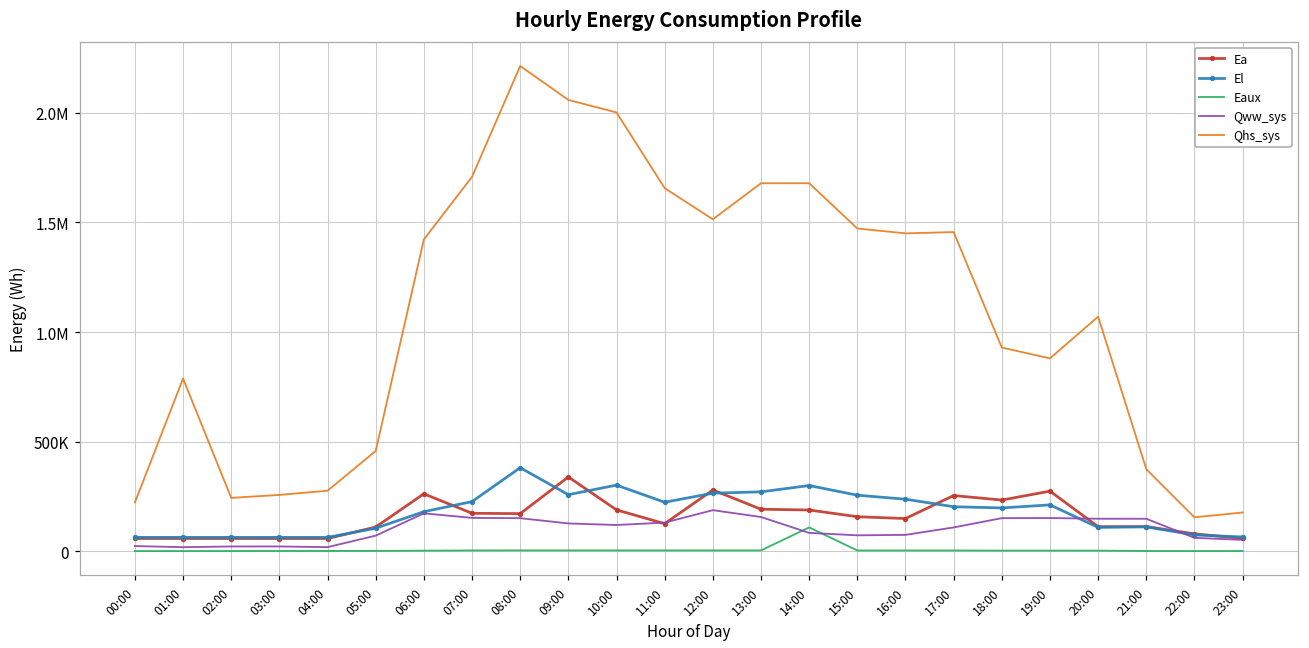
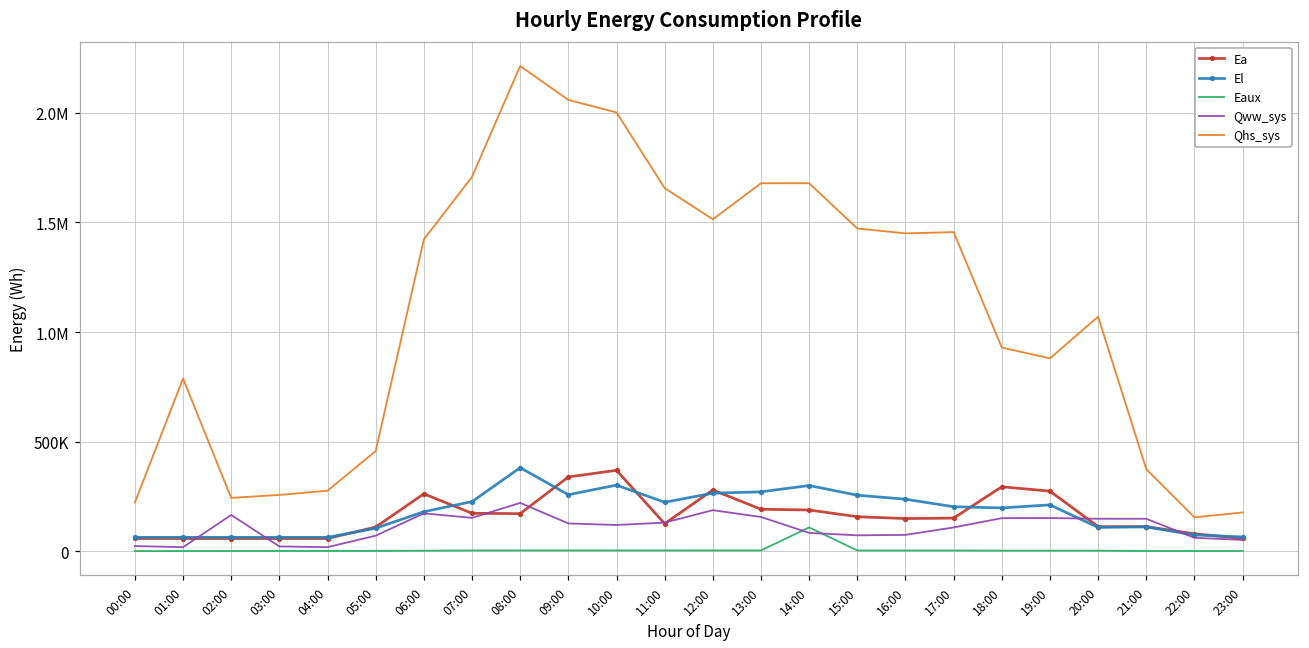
Qww_sys, 02:00: 20000 -> 170000
Qww_sys, 08:00: 150000 -> 220000
Ea, 10:00: 190000 -> 370000
Ea, 17:00: 250000 -> 150000
Ea, 18:00: 230000 -> 290000
